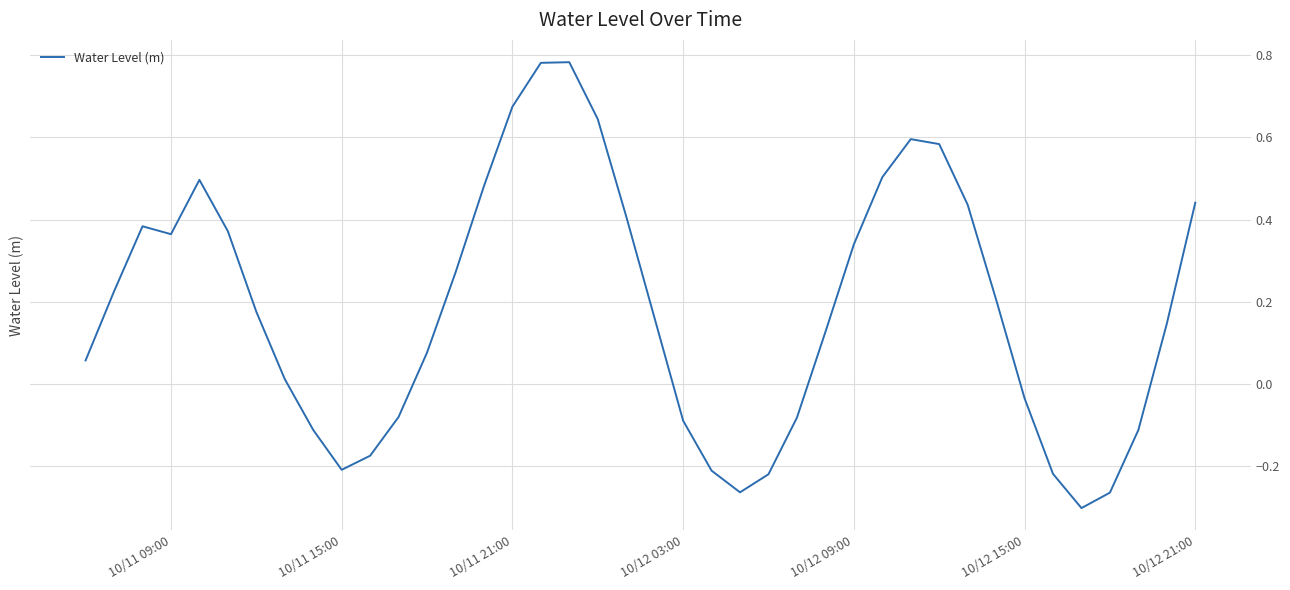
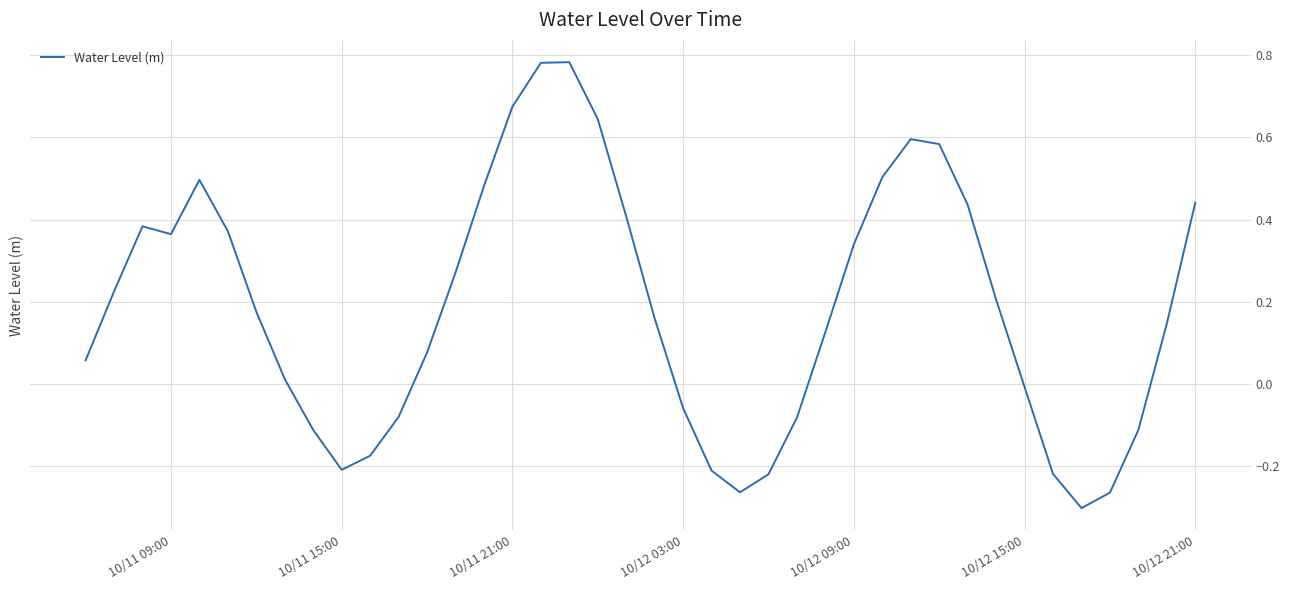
10/12 03:00: -0.09 -> -0.06
10/12 15:00: -0.03 -> -0.01
